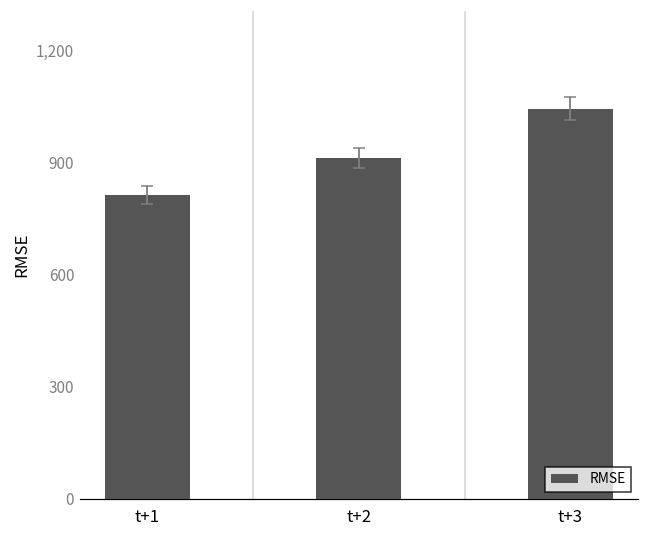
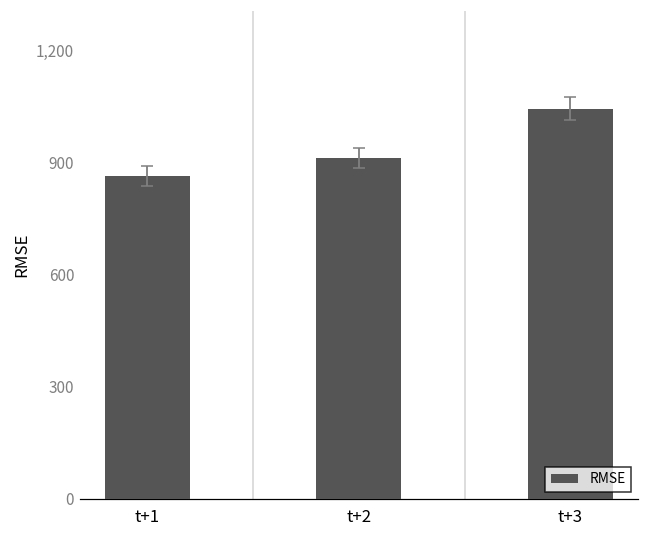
RMSE, t+1: 810 -> 860
